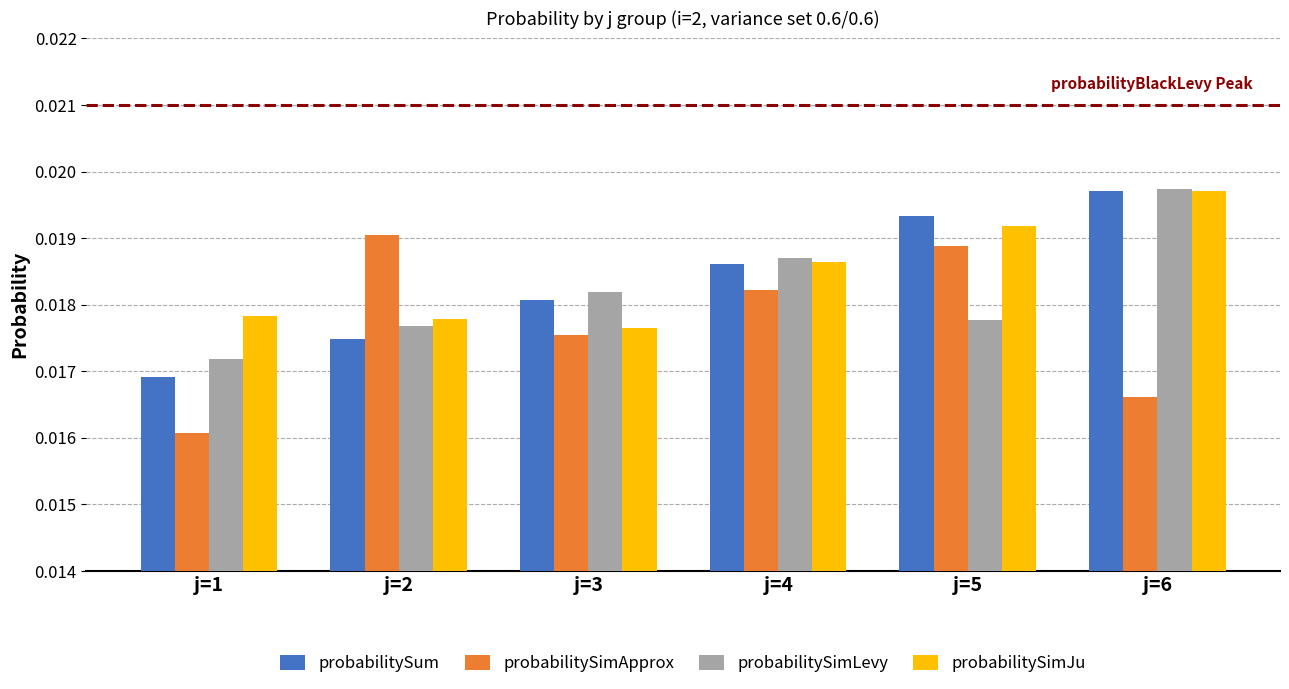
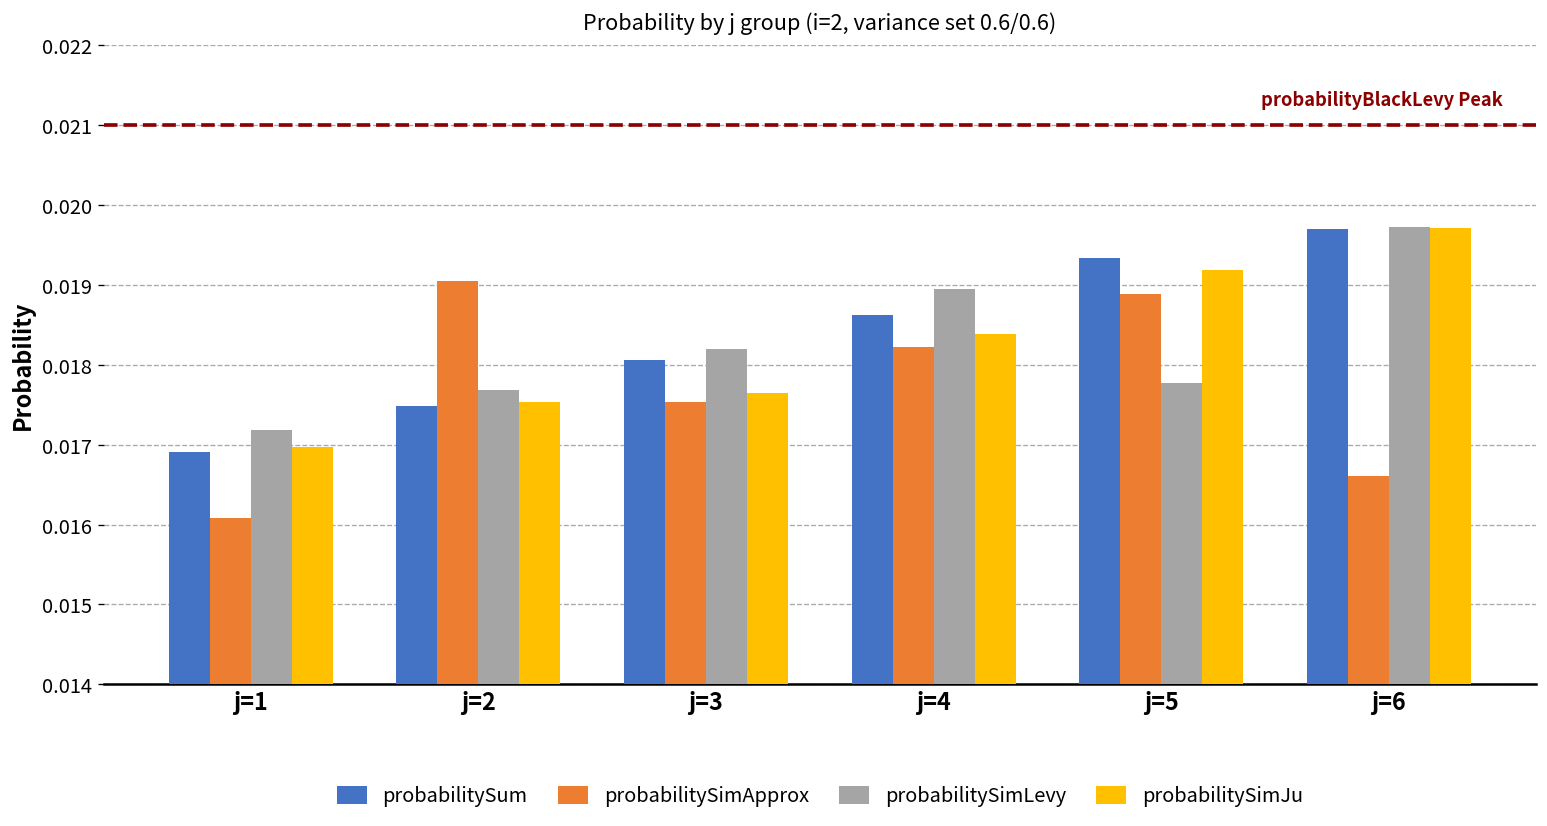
probabilitySimJu, j=1: 0.0178 -> 0.0170
probabilitySimJu, j=2: 0.0178 -> 0.0175
probabilitySimLevy, j=4: 0.0187 -> 0.0190
probabilitySimJu, j=4: 0.0186 -> 0.0184
